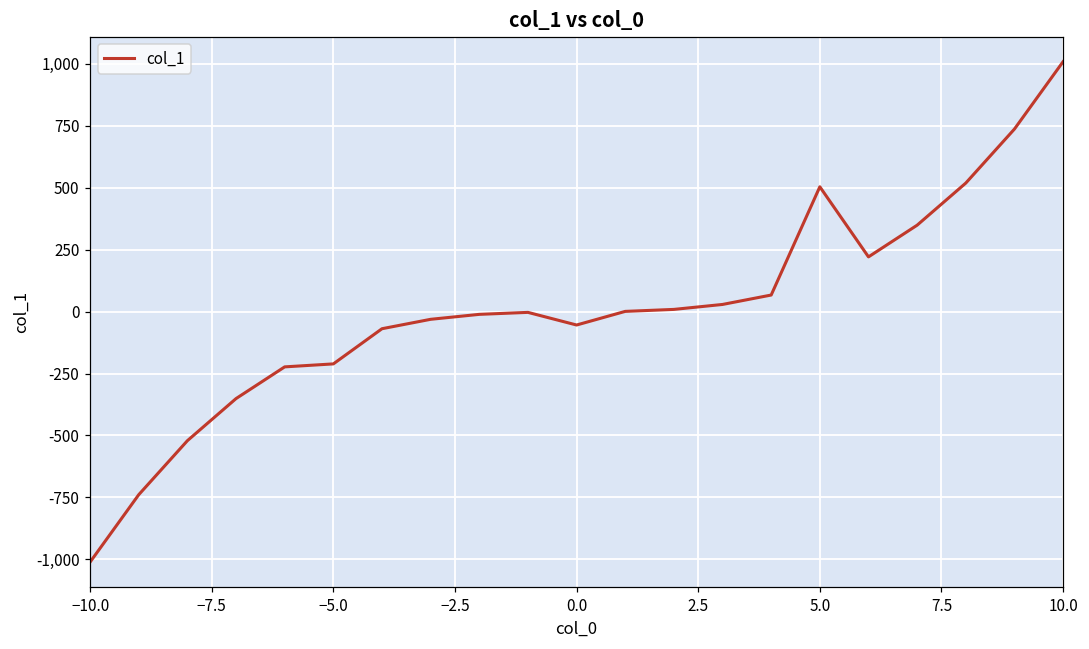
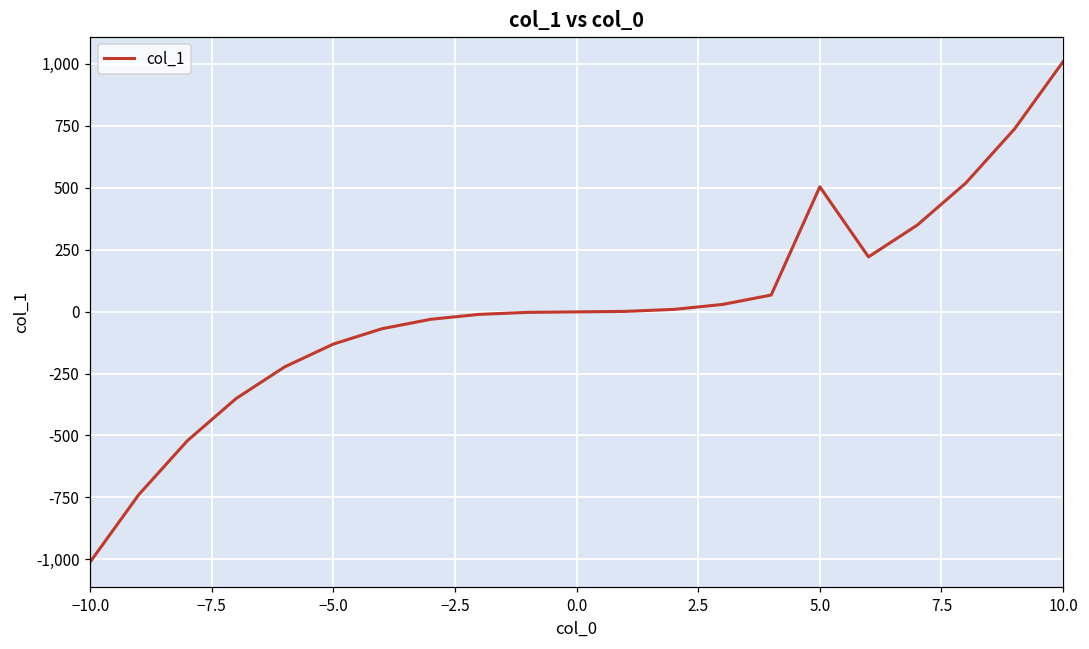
−5.0: -210 -> -130
0.0: -50 -> 0
